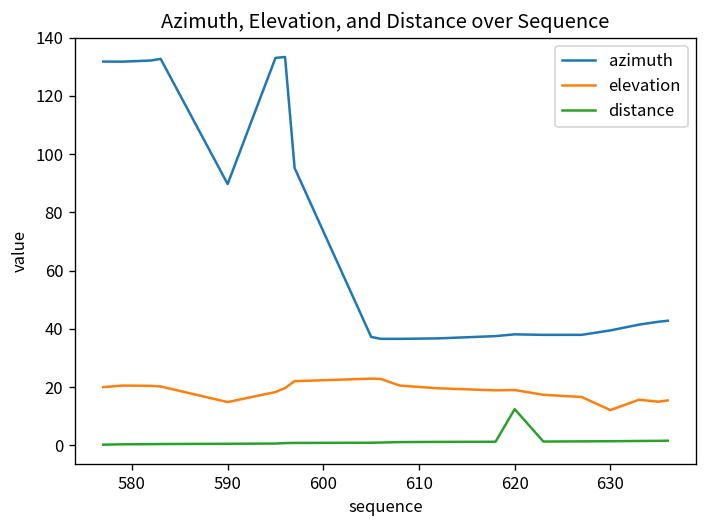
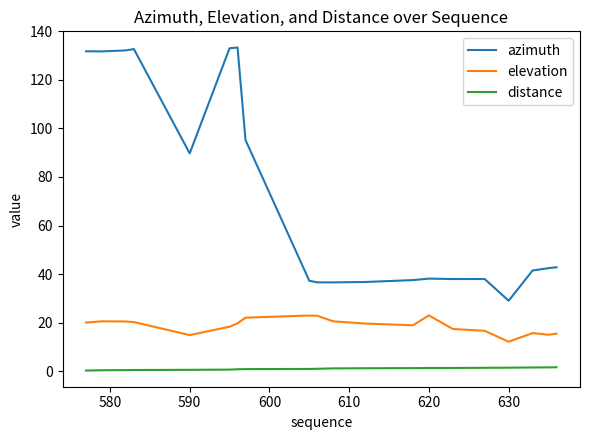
elevation, 620: 19 -> 23
distance, 620: 12 -> 1
azimuth, 630: 39 -> 29
